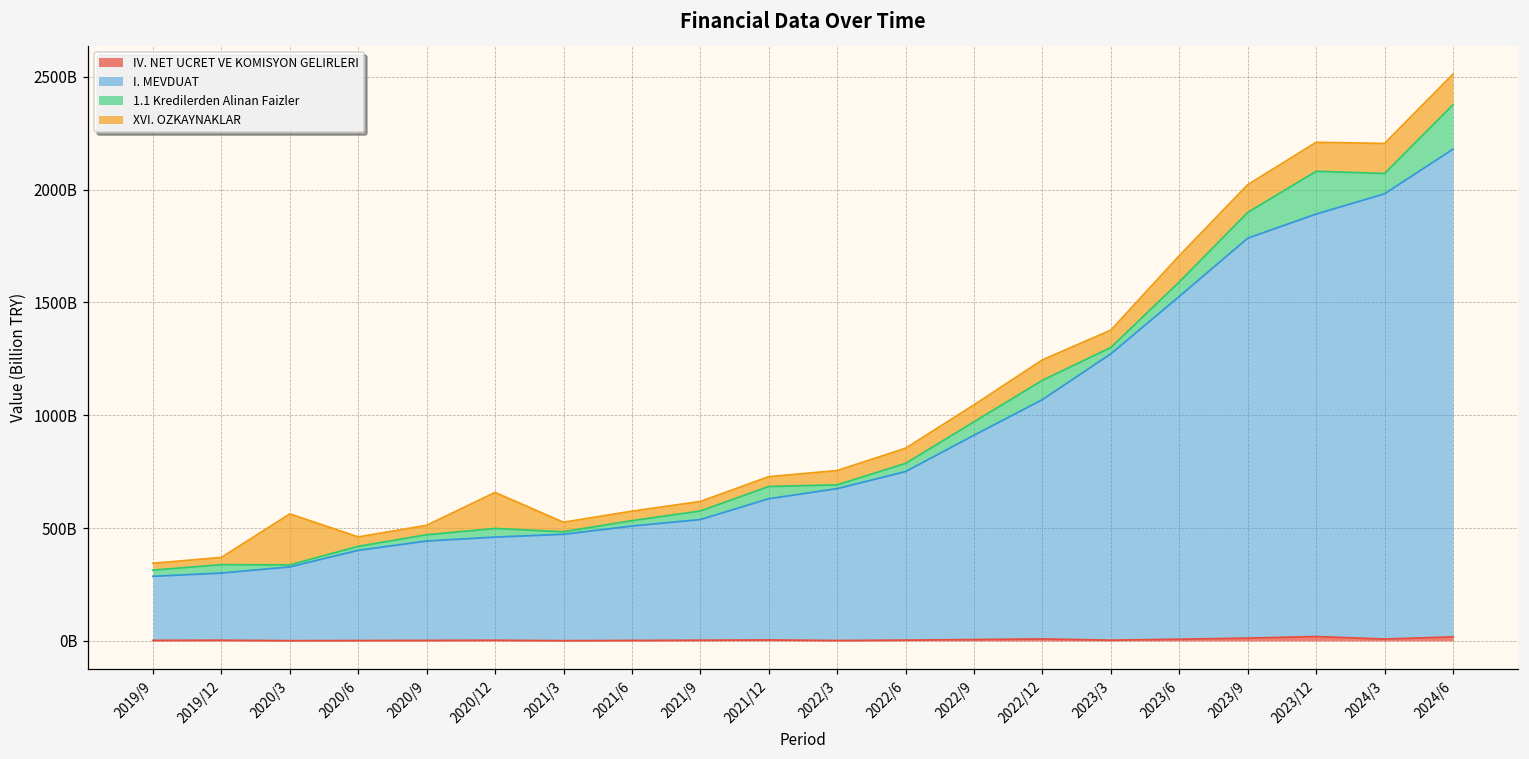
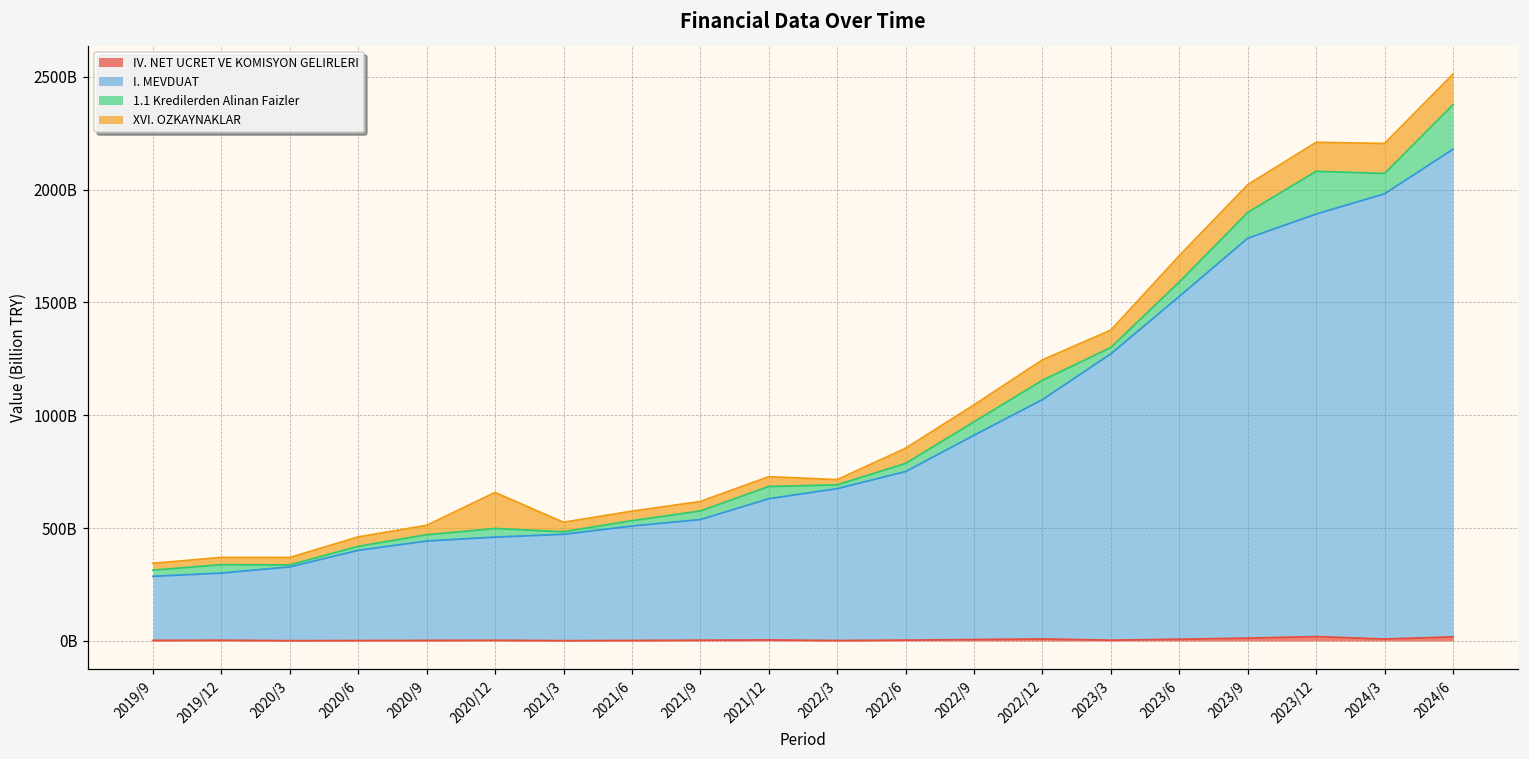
XVI. OZKAYNAKLAR, 2020/3: 230000000000 -> 30000000000
XVI. OZKAYNAKLAR, 2022/3: 60000000000 -> 20000000000
